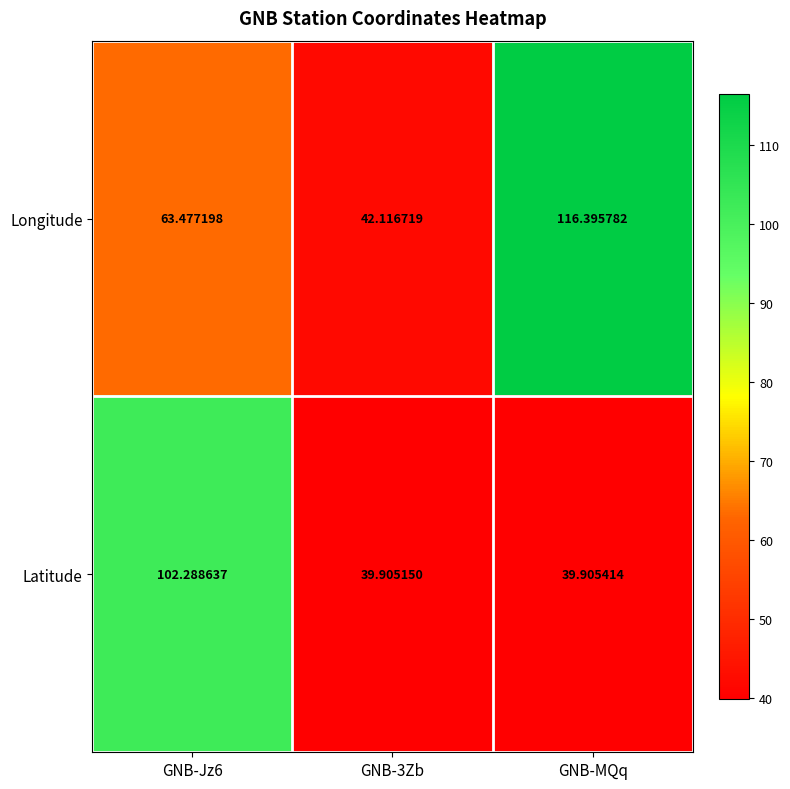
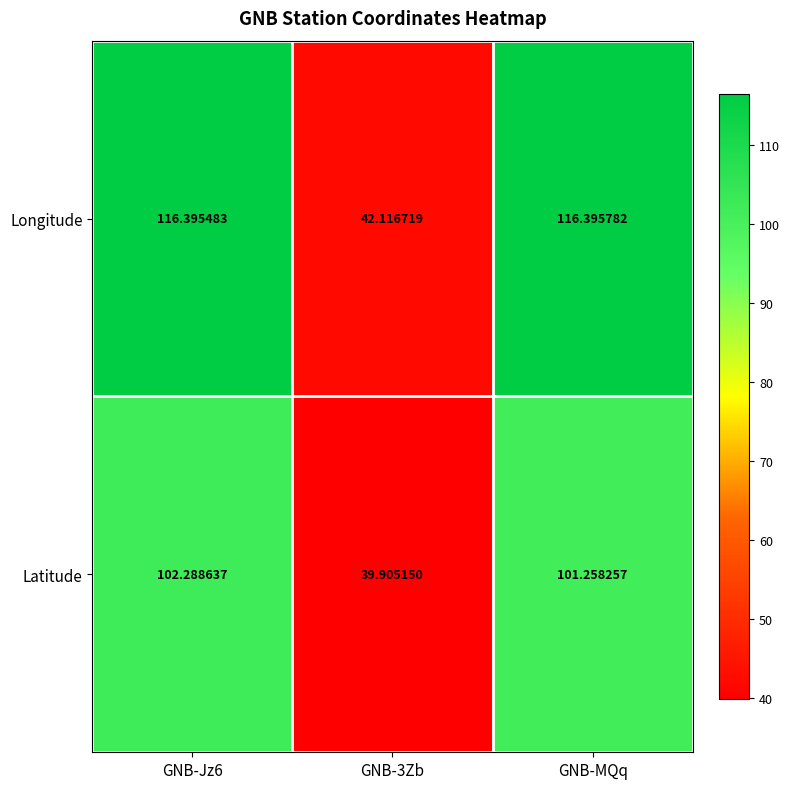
Longitude, GNB-Jz6: 63.477198 -> 116.395483
Latitude, GNB-MQq: 39.905414 -> 101.258257
